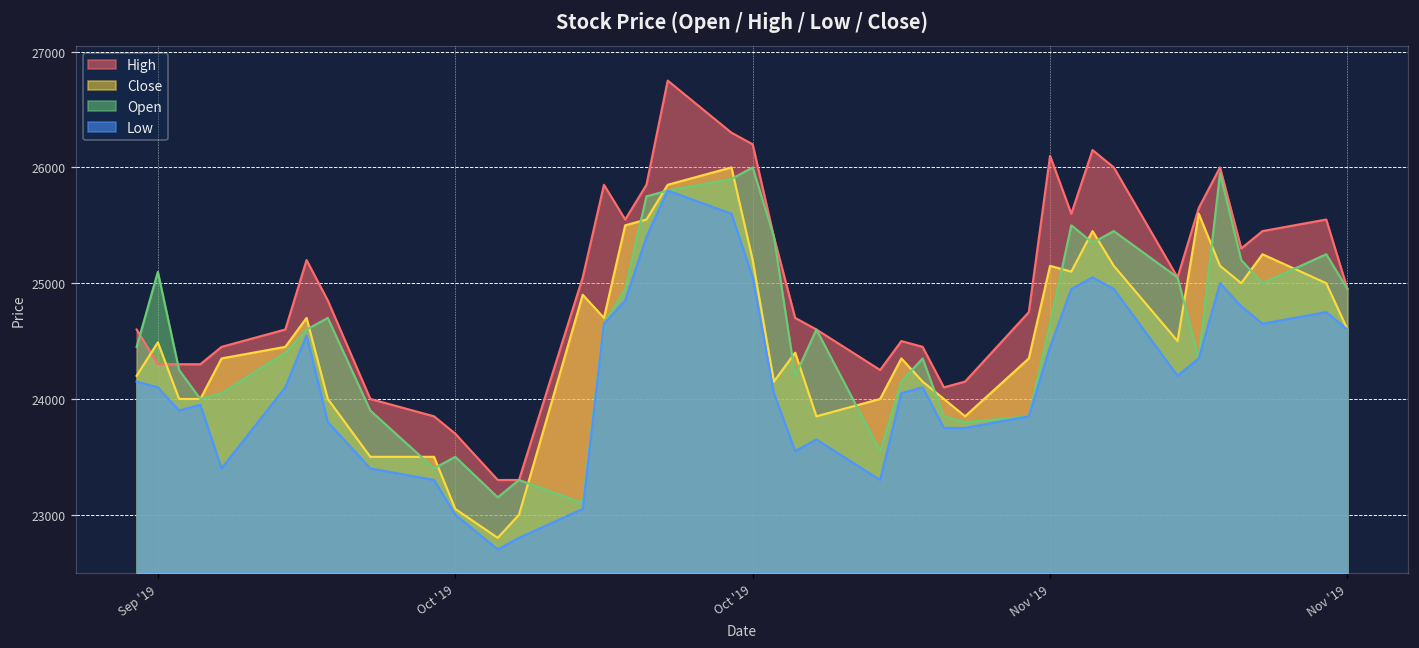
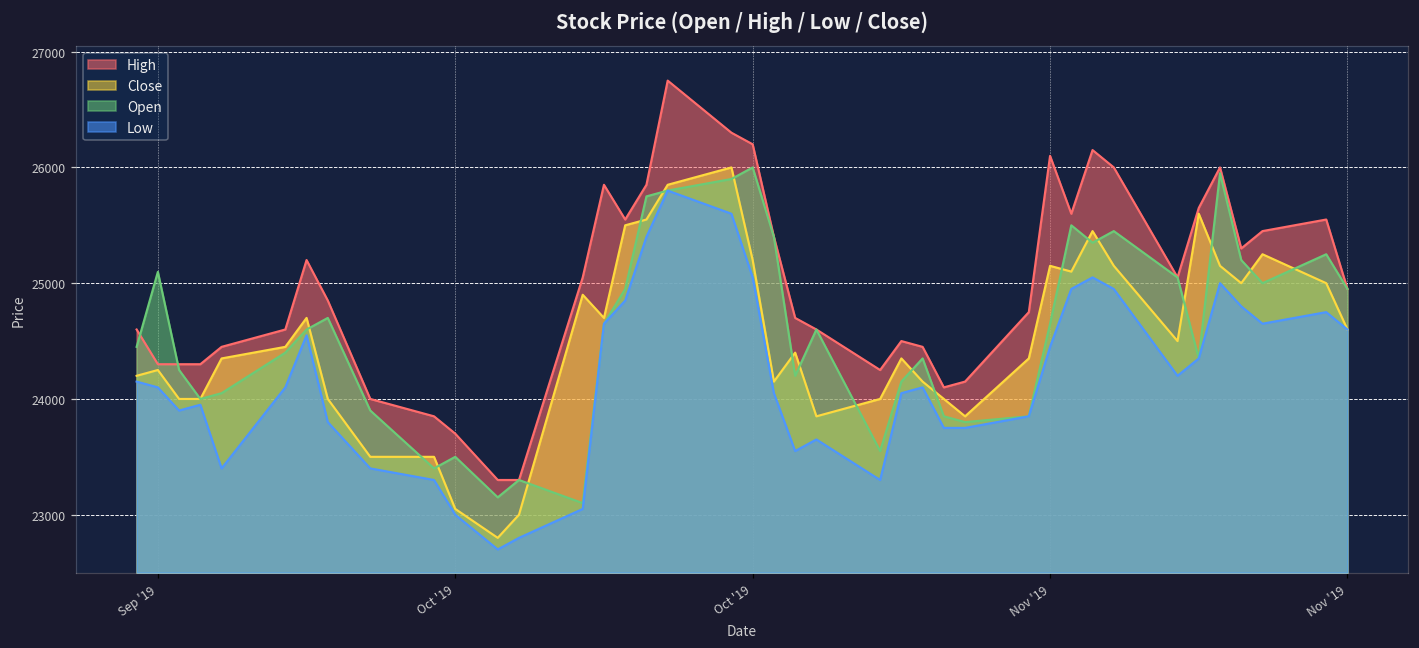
Close, Sep '19: 24490 -> 24250
